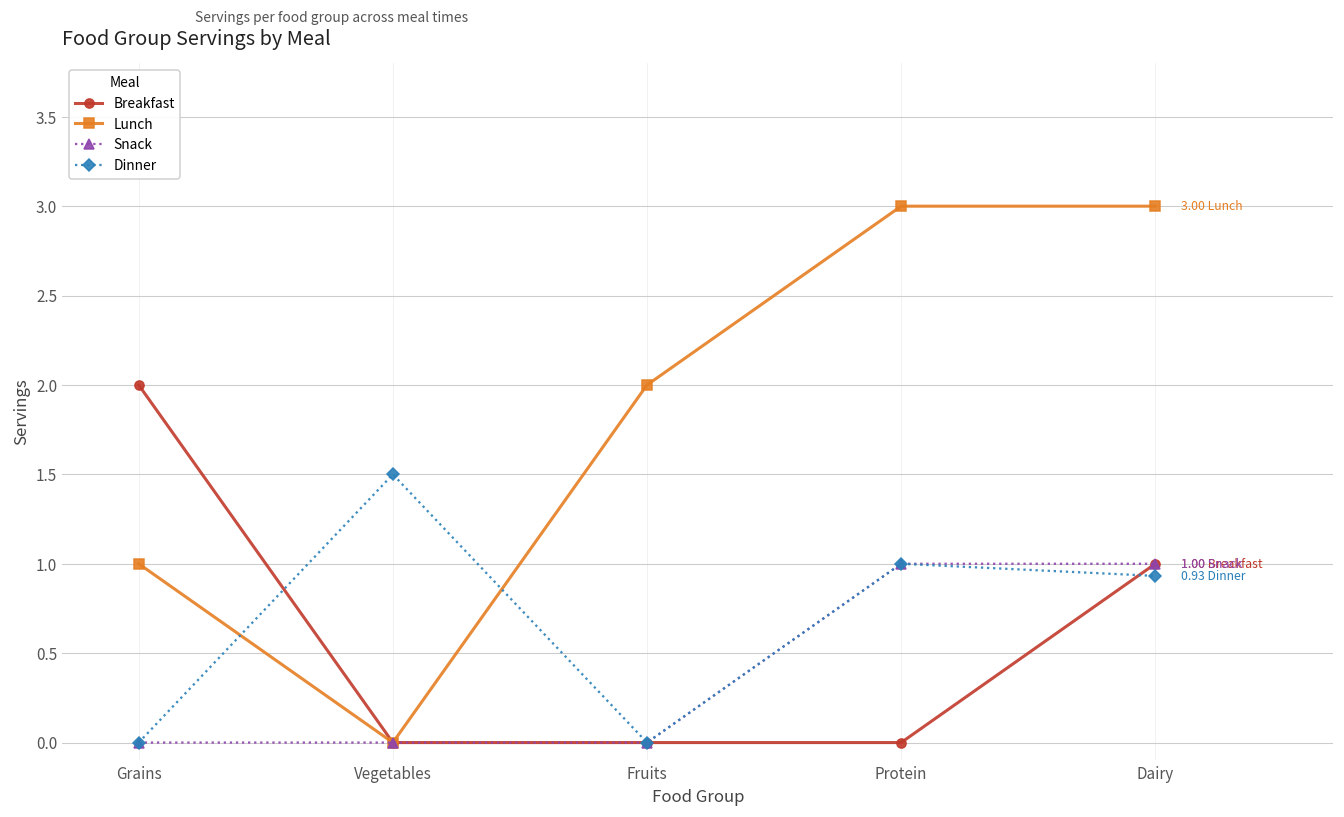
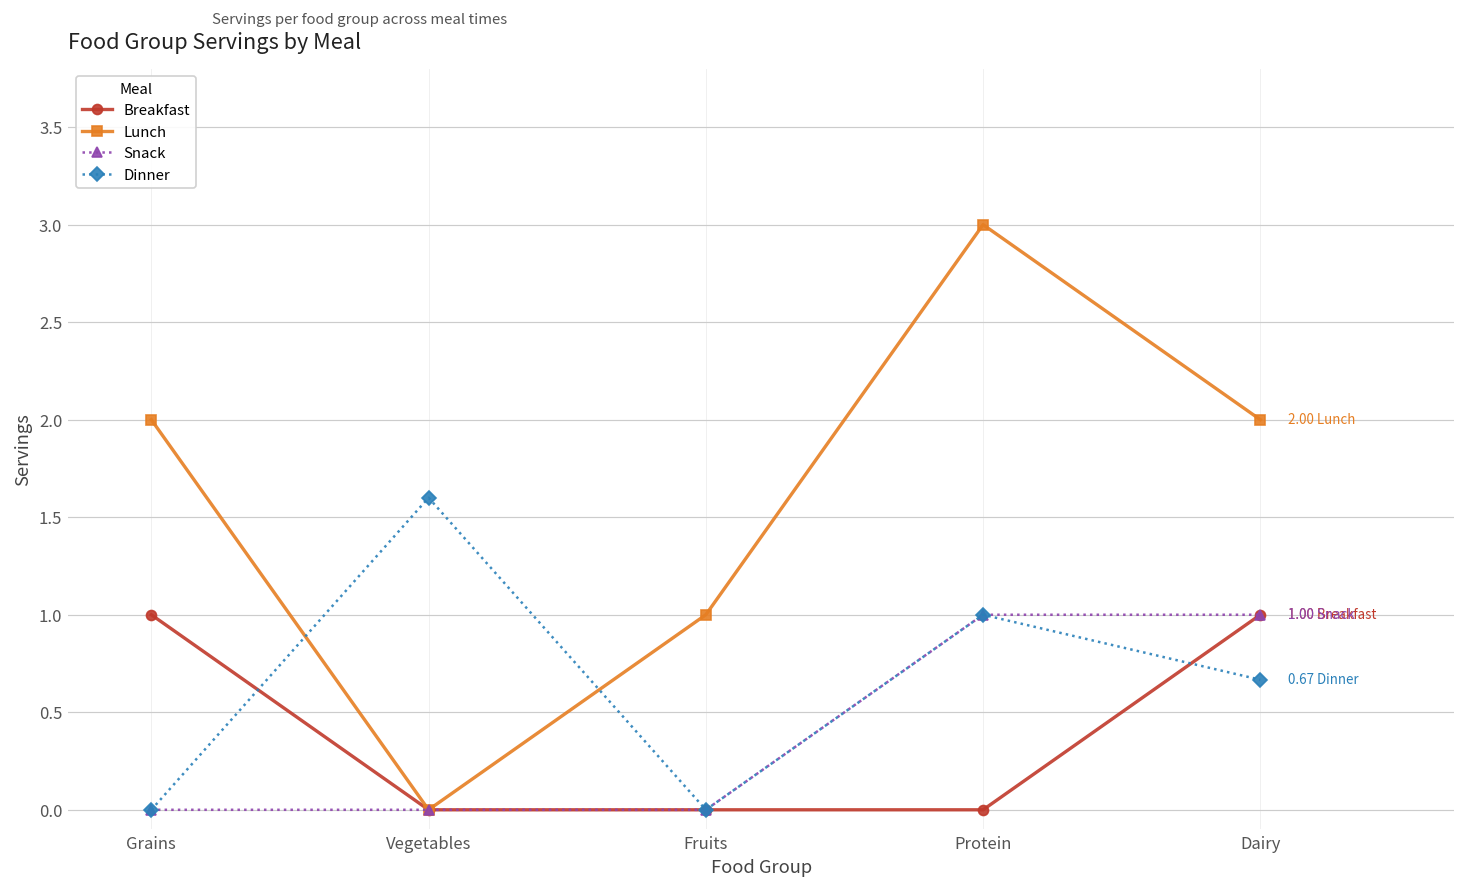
Breakfast, Grains: 2 -> 1
Lunch, Grains: 1 -> 2
Dinner, Vegetables: 1.5 -> 1.6
Lunch, Fruits: 2 -> 1
Lunch, Dairy: 3.00 -> 2.00
Dinner, Dairy: 0.93 -> 0.67
